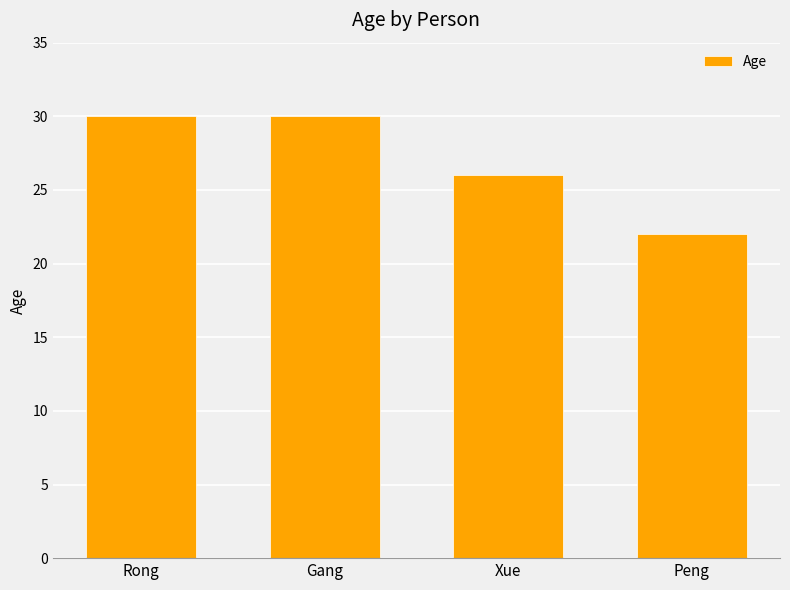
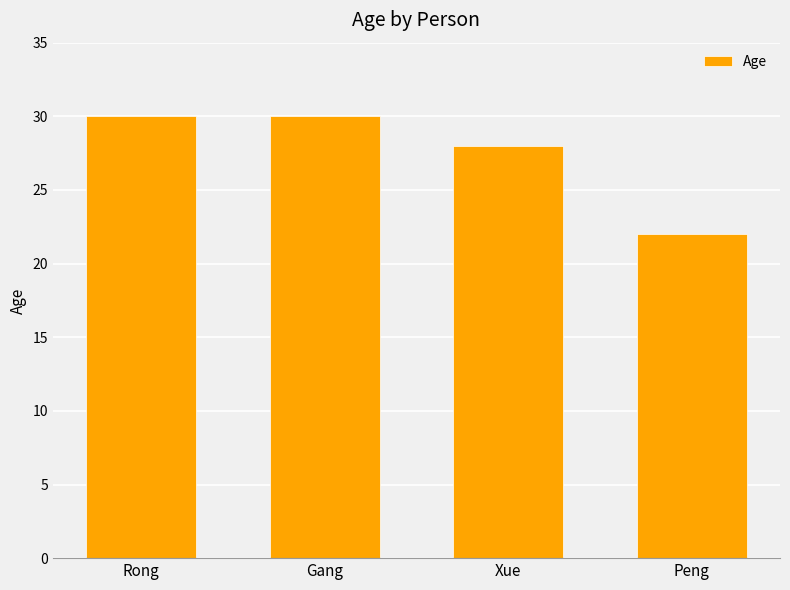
Xue: 26 -> 28
